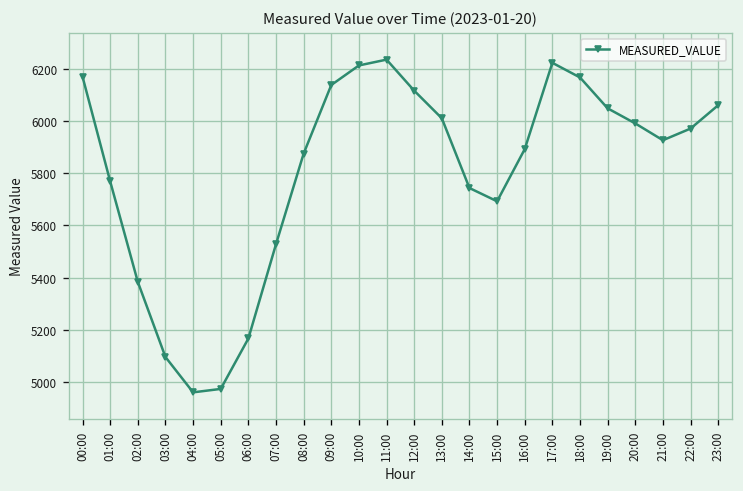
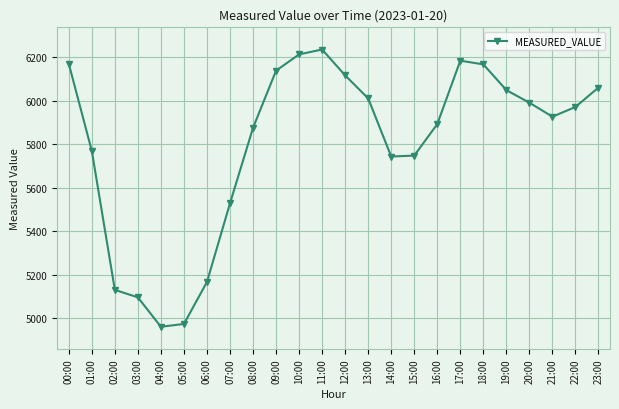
02:00: 5380 -> 5130
15:00: 5690 -> 5750
17:00: 6220 -> 6180
